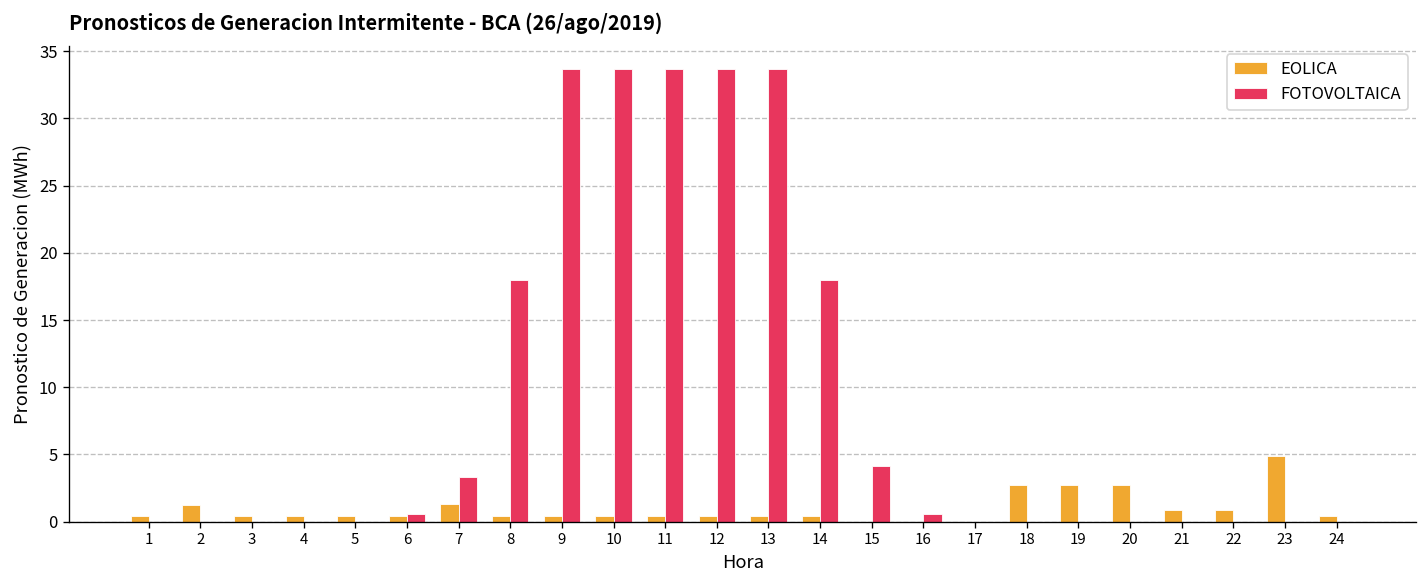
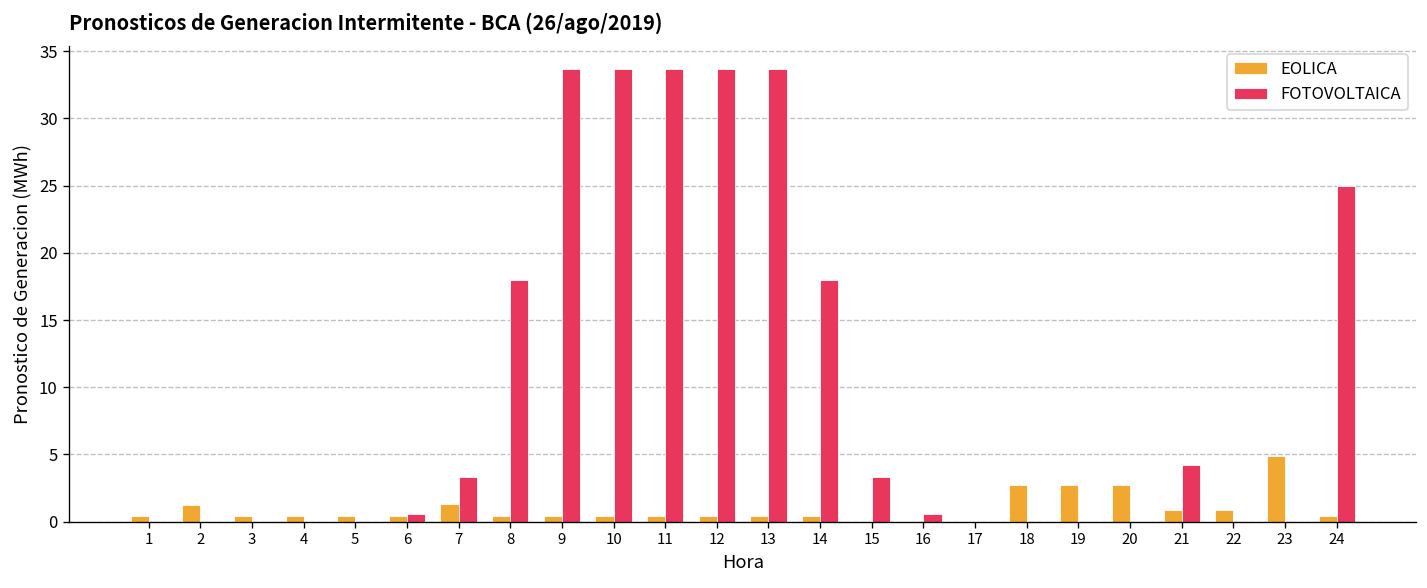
FOTOVOLTAICA, 15: 4.1 -> 3.4
FOTOVOLTAICA, 21: 0.0 -> 4.2
FOTOVOLTAICA, 24: 0 -> 25
